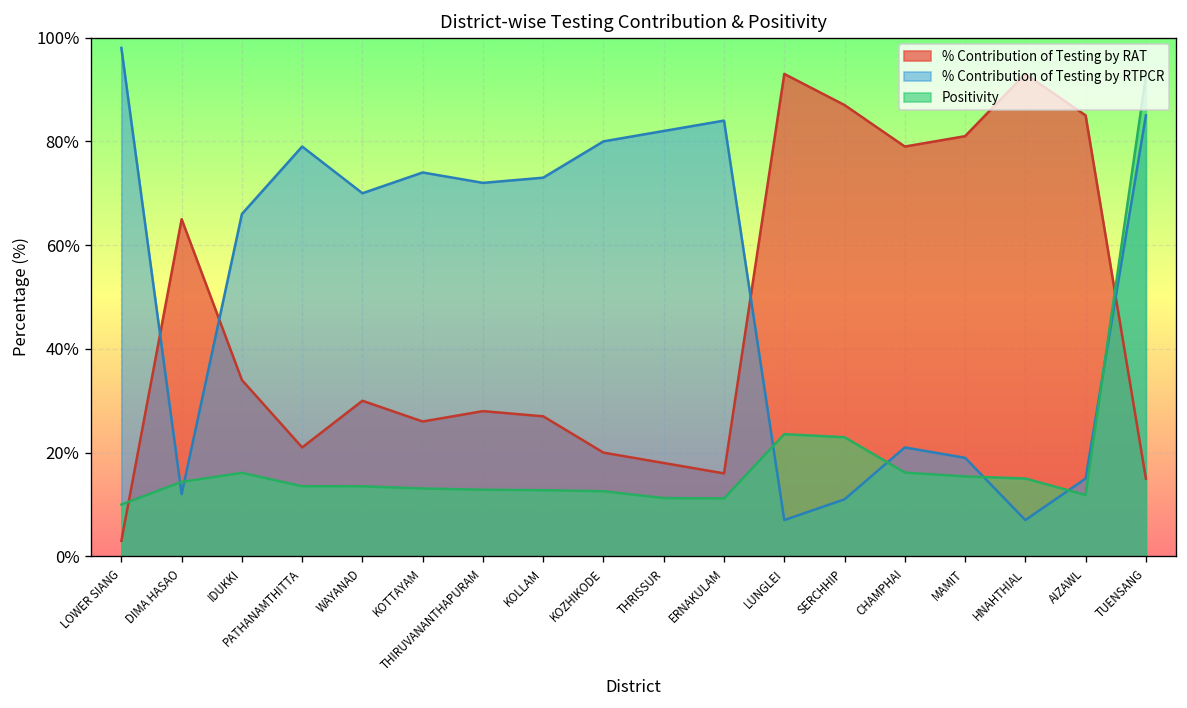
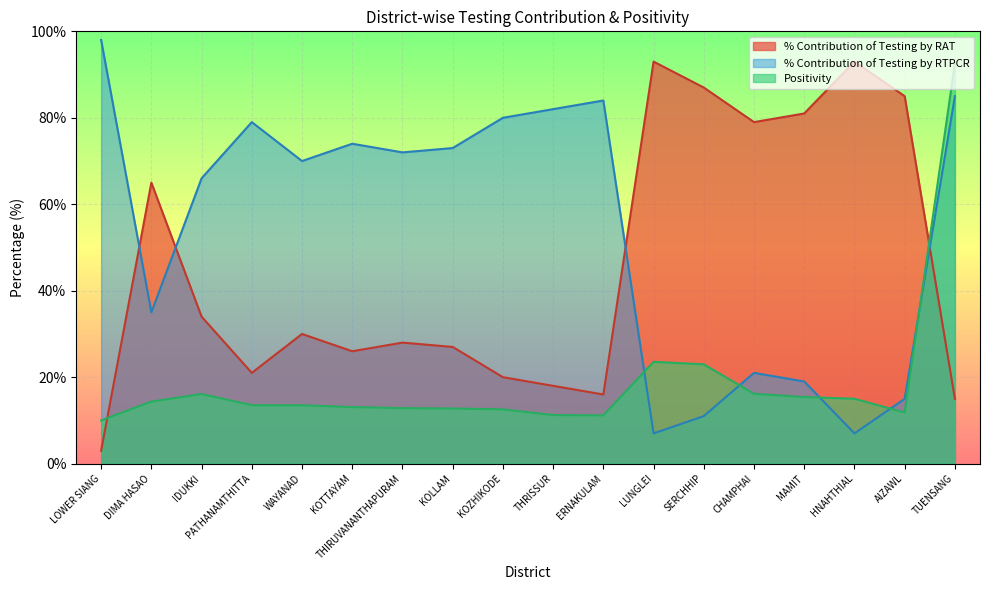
% Contribution of Testing by RTPCR, DIMA HASAO: 12% -> 35%
